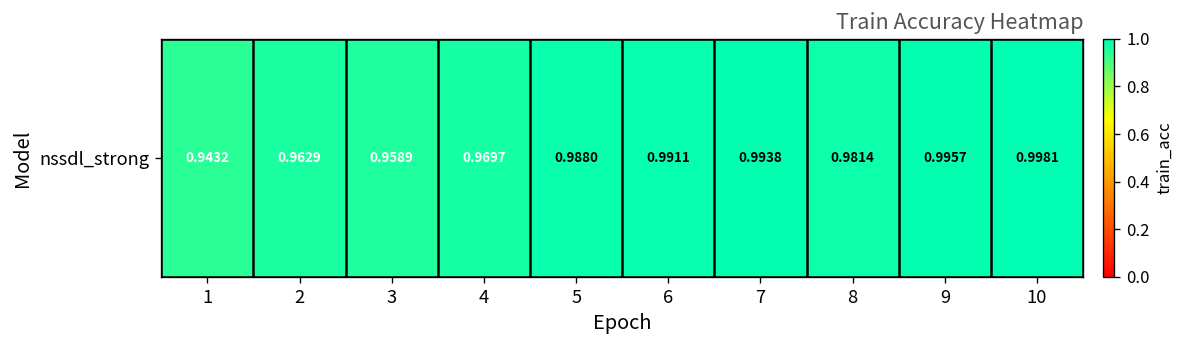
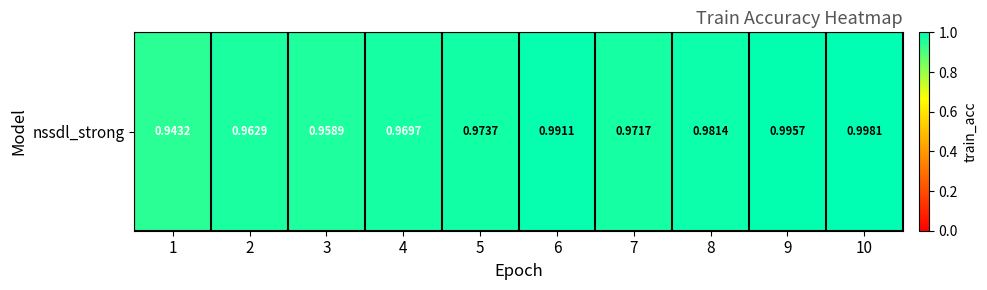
nssdl_strong, 5: 0.9880 -> 0.9737
nssdl_strong, 7: 0.9938 -> 0.9717
